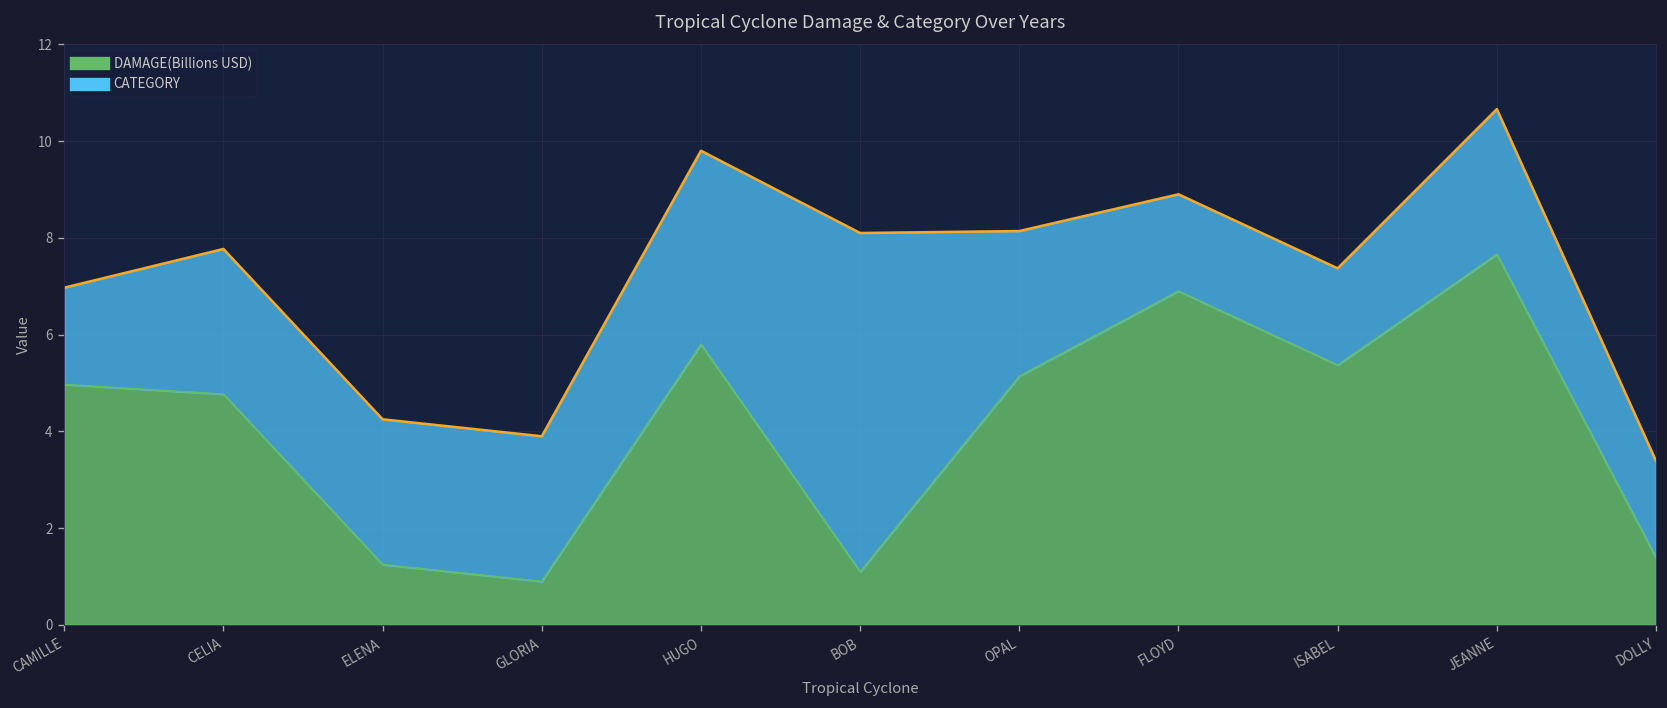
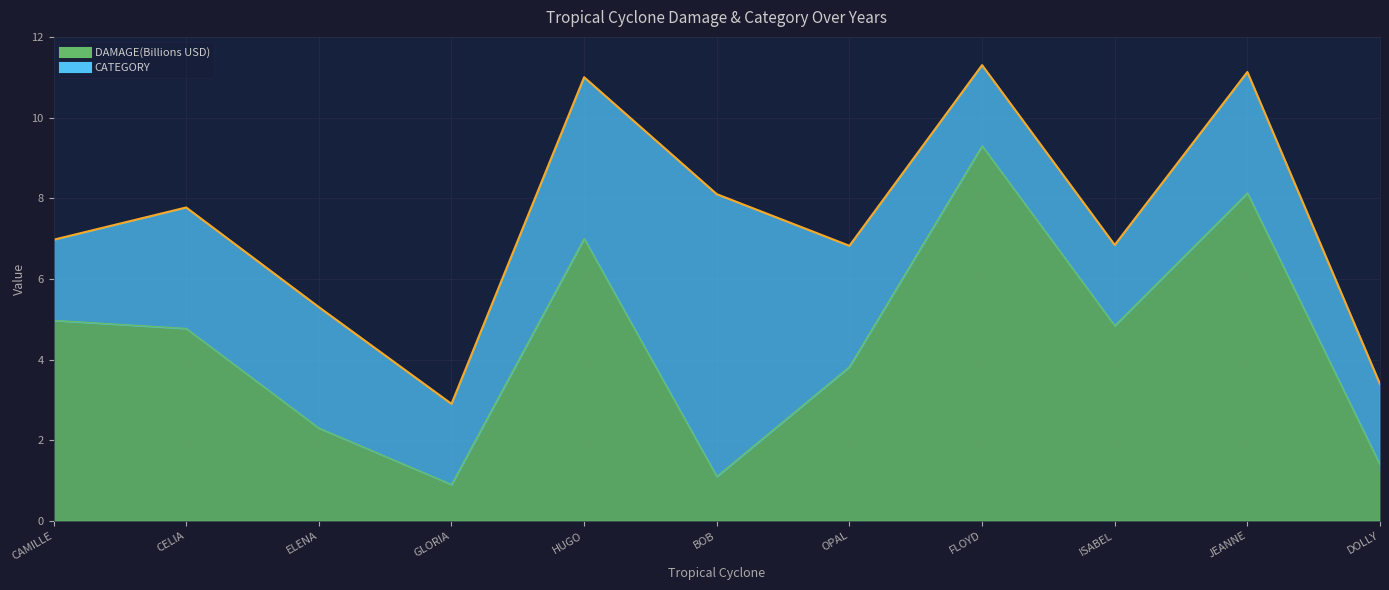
DAMAGE(Billions USD), ELENA: 1.3 -> 2.3
CATEGORY, GLORIA: 3 -> 2
DAMAGE(Billions USD), HUGO: 5.8 -> 7.0
DAMAGE(Billions USD), OPAL: 5.1 -> 3.8
DAMAGE(Billions USD), FLOYD: 6.9 -> 9.3
DAMAGE(Billions USD), ISABEL: 5.4 -> 4.8
DAMAGE(Billions USD), JEANNE: 7.7 -> 8.1
